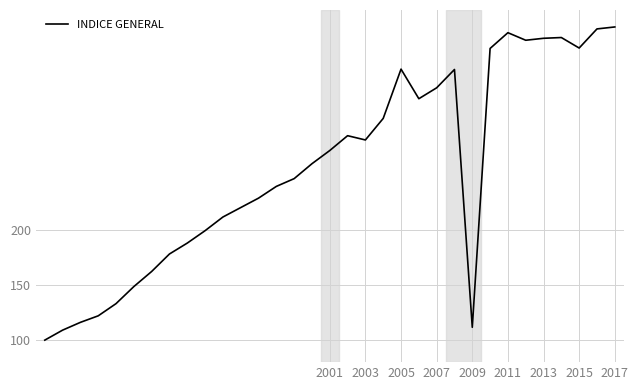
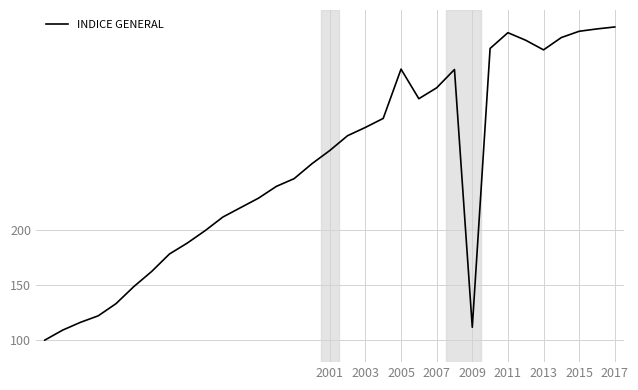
2003: 282 -> 293
2013: 374 -> 364
2015: 365 -> 381
